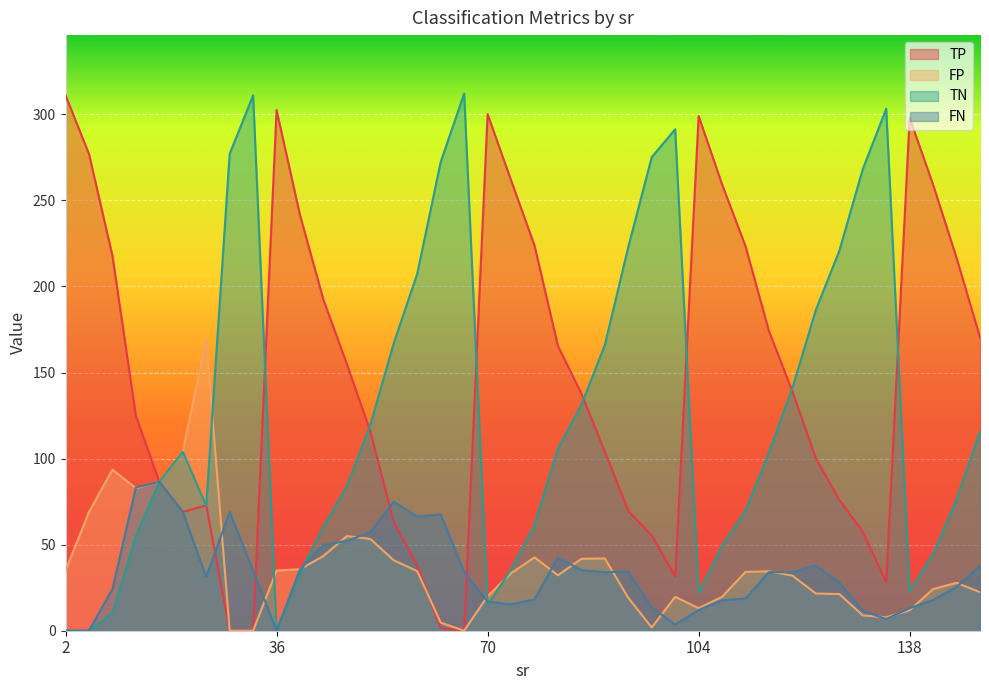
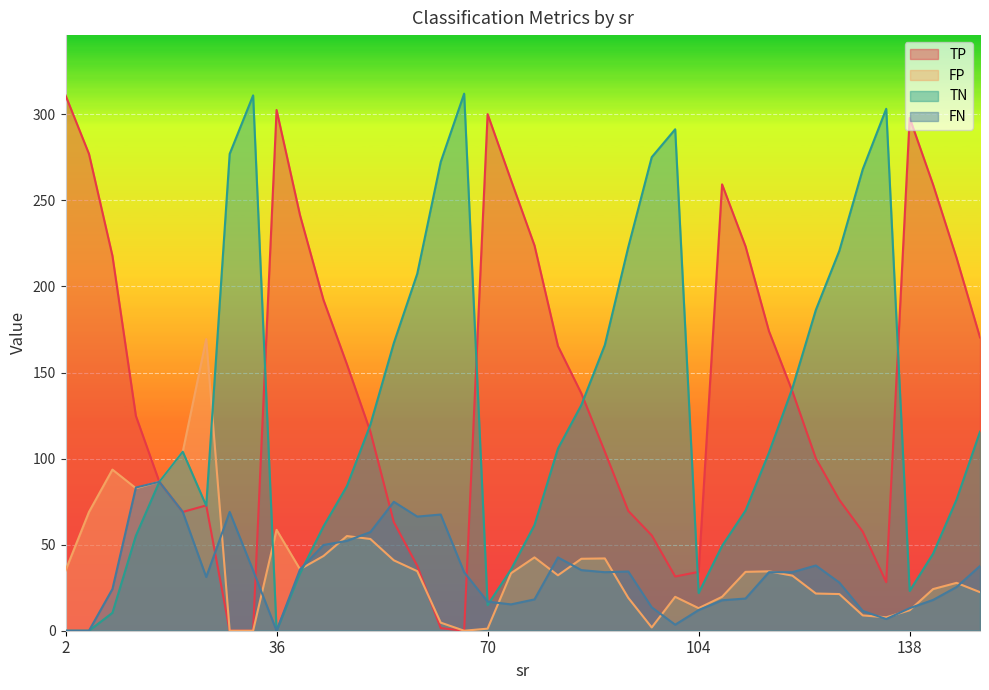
FP, 36: 35 -> 59
FP, 70: 20 -> 1
TP, 104: 299 -> 34
